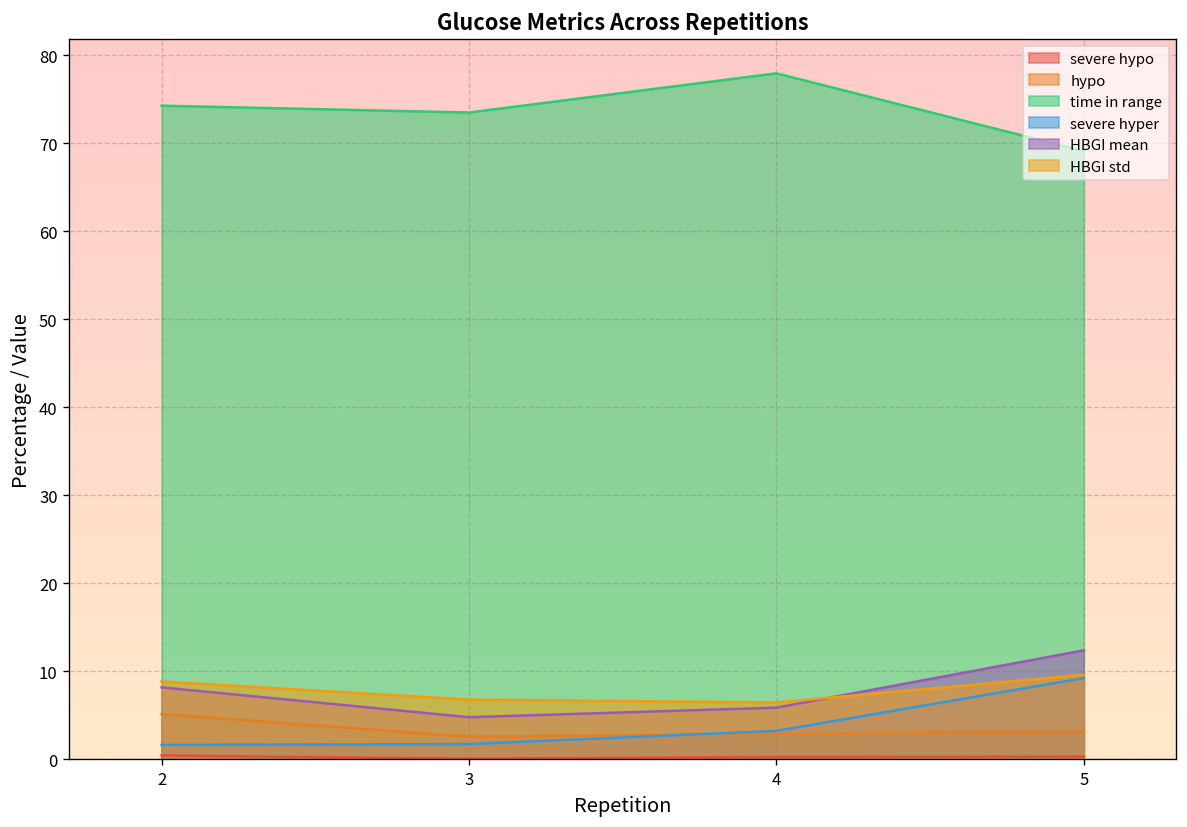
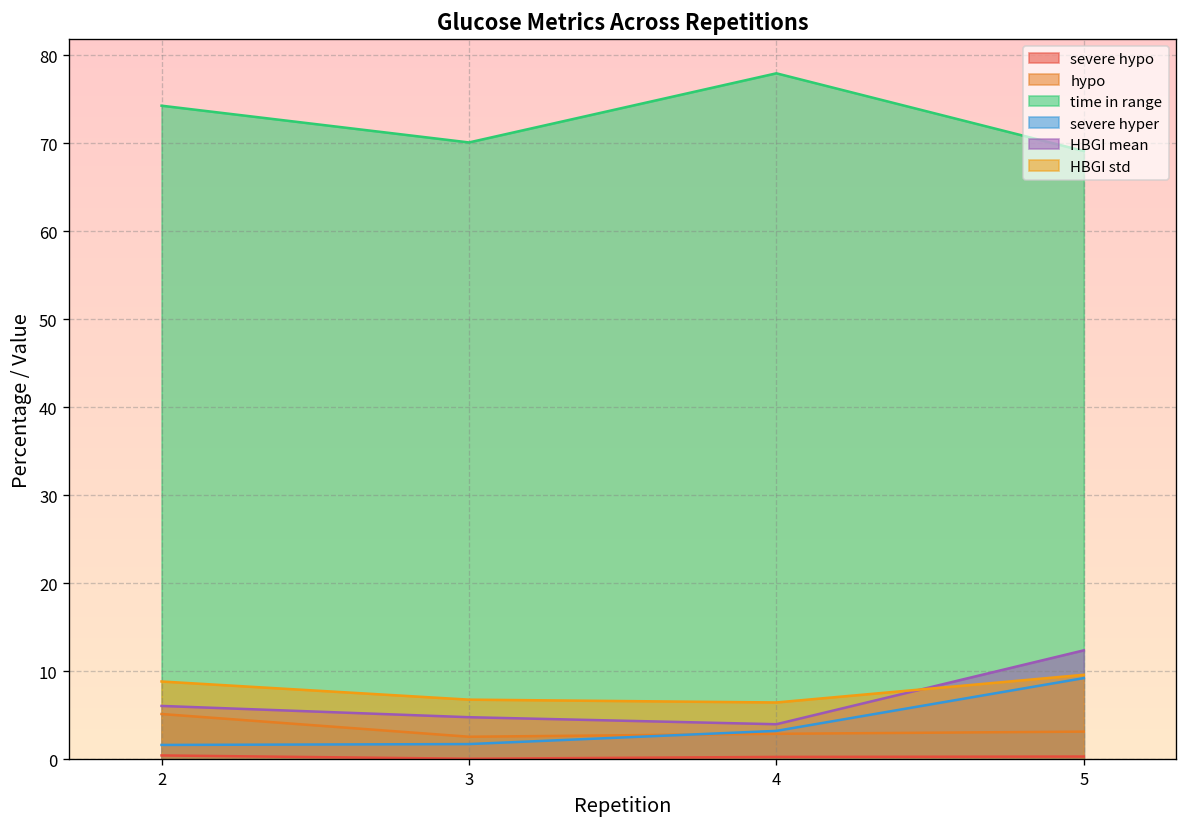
HBGI mean, 2: 8 -> 6
time in range, 3: 74 -> 70
HBGI mean, 4: 6 -> 4
